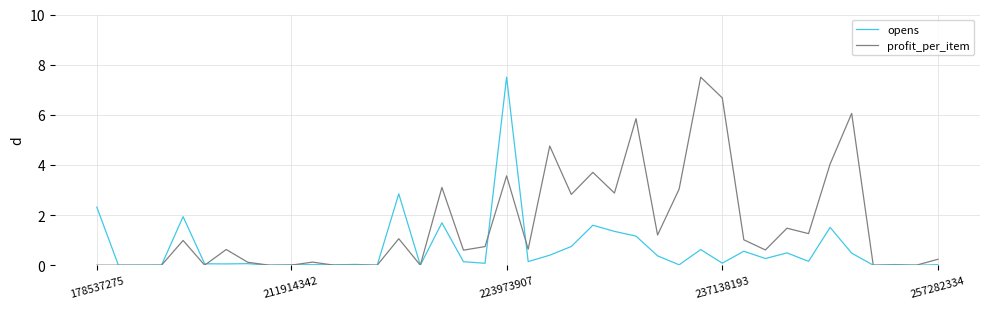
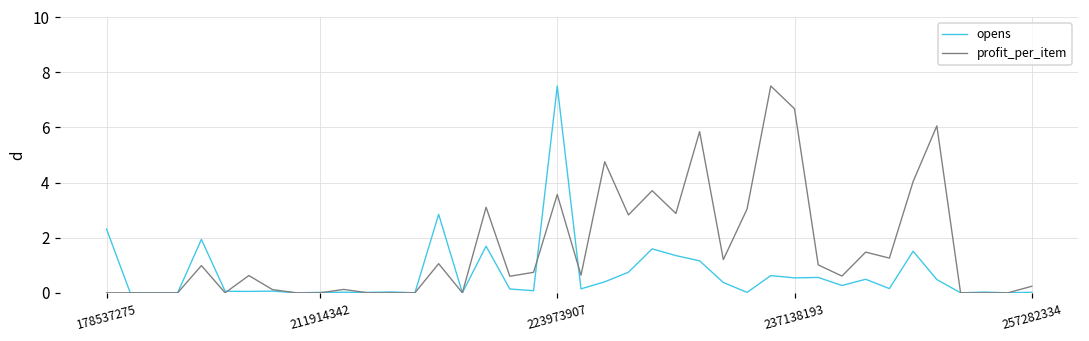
opens, 237138193: 0.1 -> 0.5
